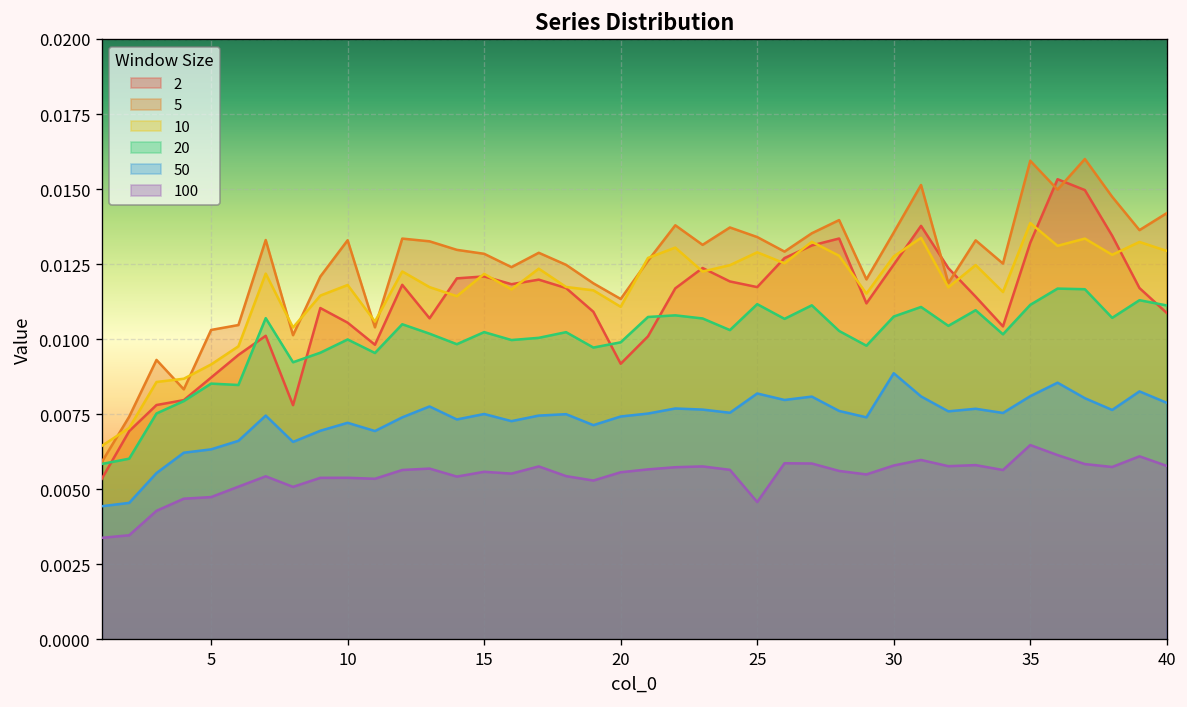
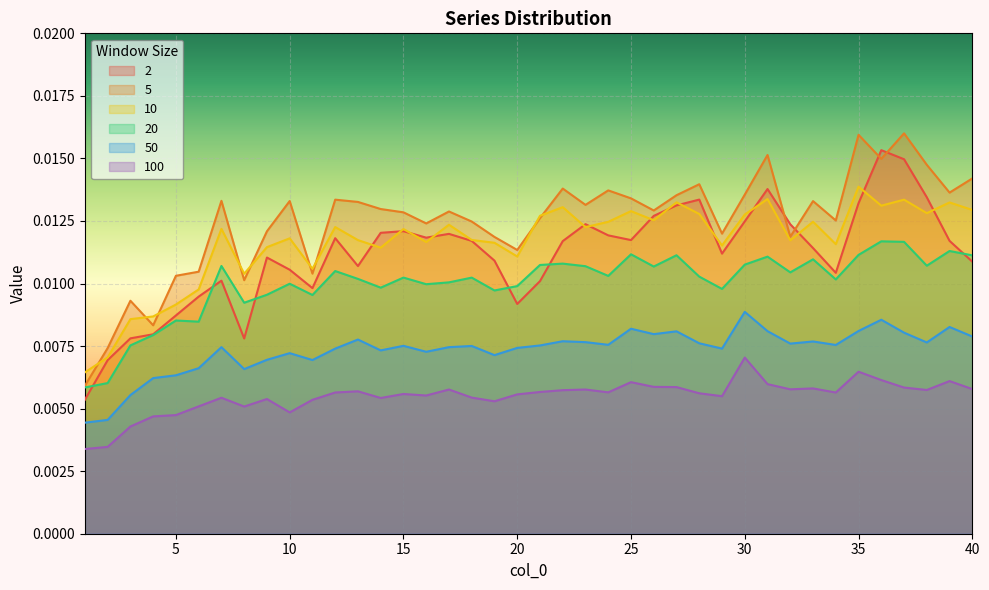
100, 10: 0.0054 -> 0.0048
100, 25: 0.0046 -> 0.0061
100, 30: 0.0058 -> 0.0070
